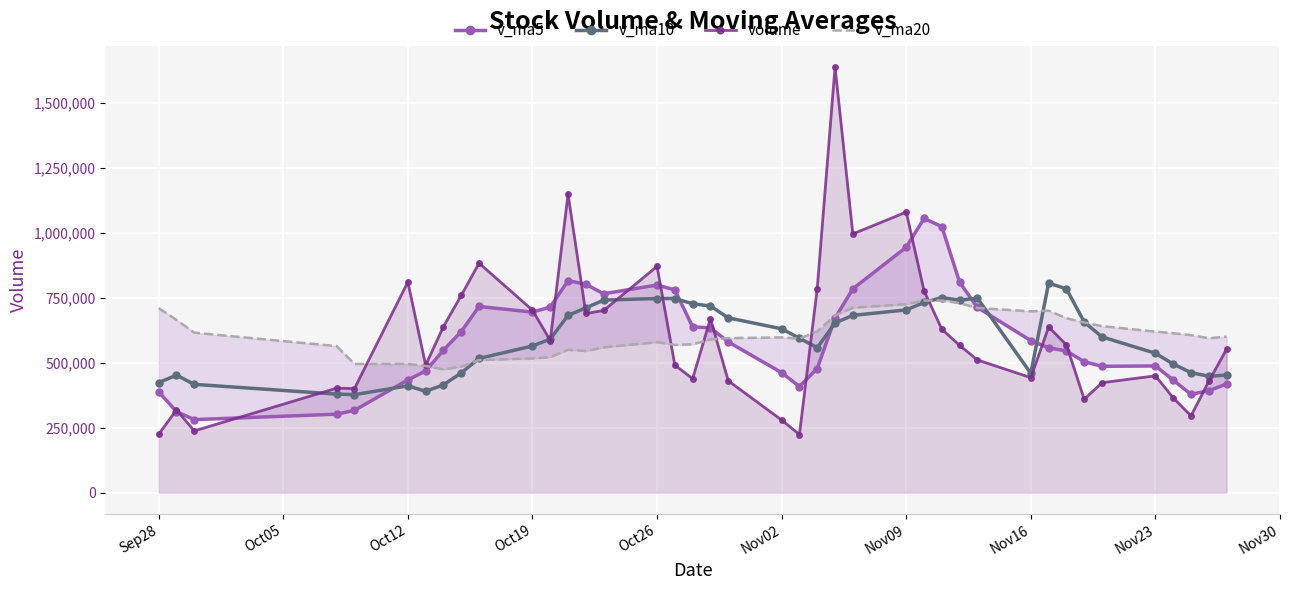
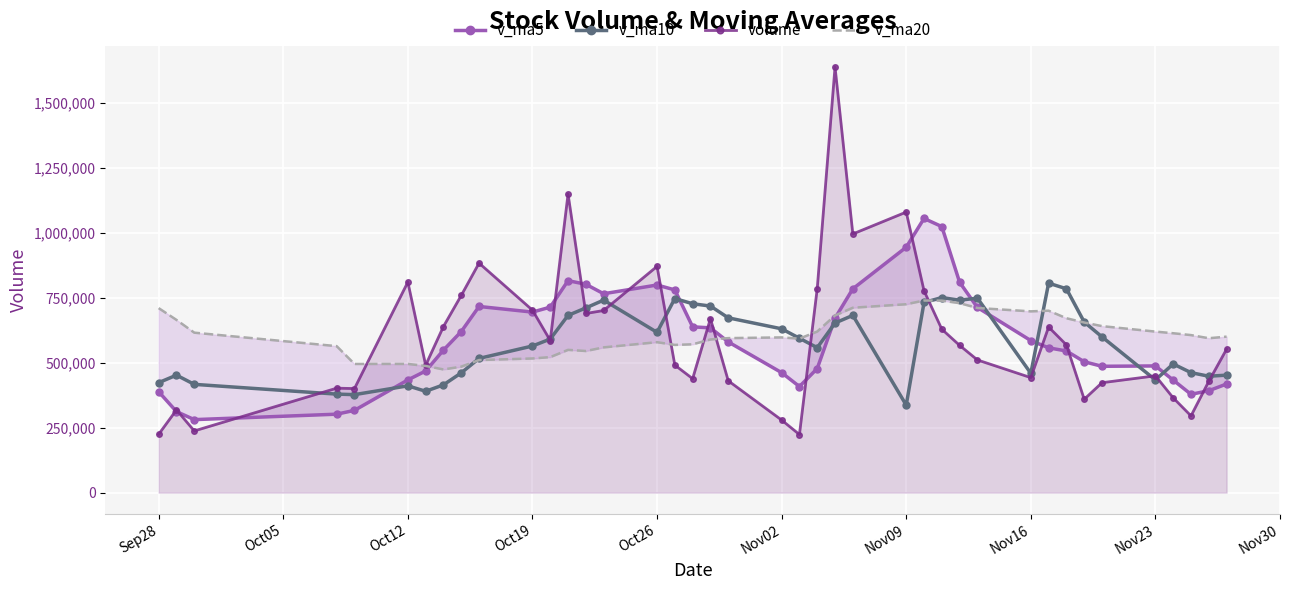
v_ma10, Oct26: 750,000 -> 620,000
v_ma10, Nov09: 700,000 -> 340,000
v_ma10, Nov23: 540,000 -> 430,000
